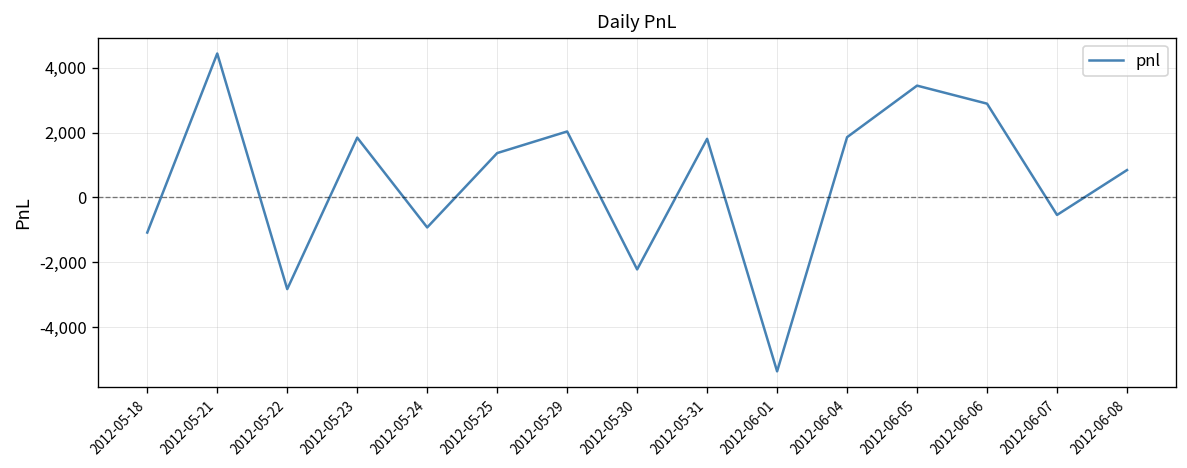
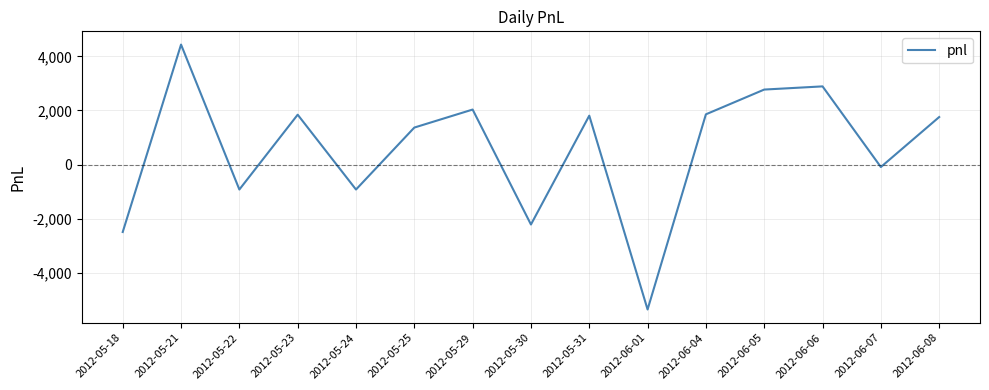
2012-05-18: -1,100 -> -2,500
2012-05-22: -2,800 -> -900
2012-06-05: 3,400 -> 2,800
2012-06-07: -500 -> -100
2012-06-08: 800 -> 1,800
